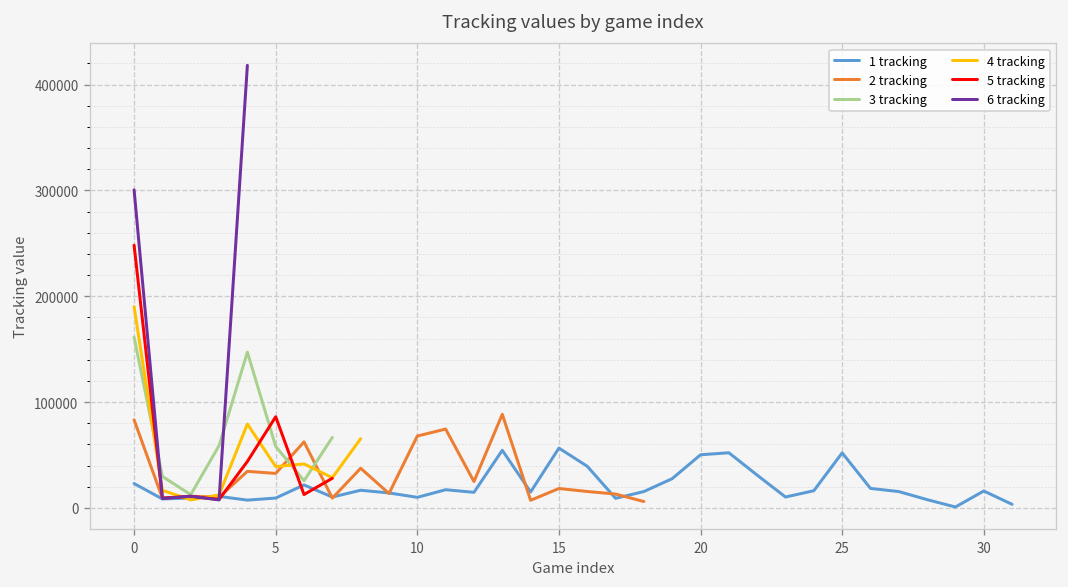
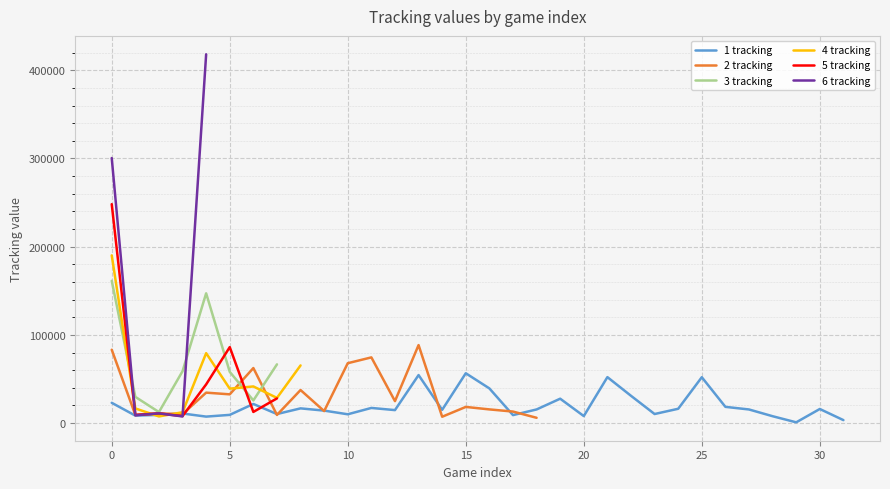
1 tracking, 20: 50000 -> 10000
